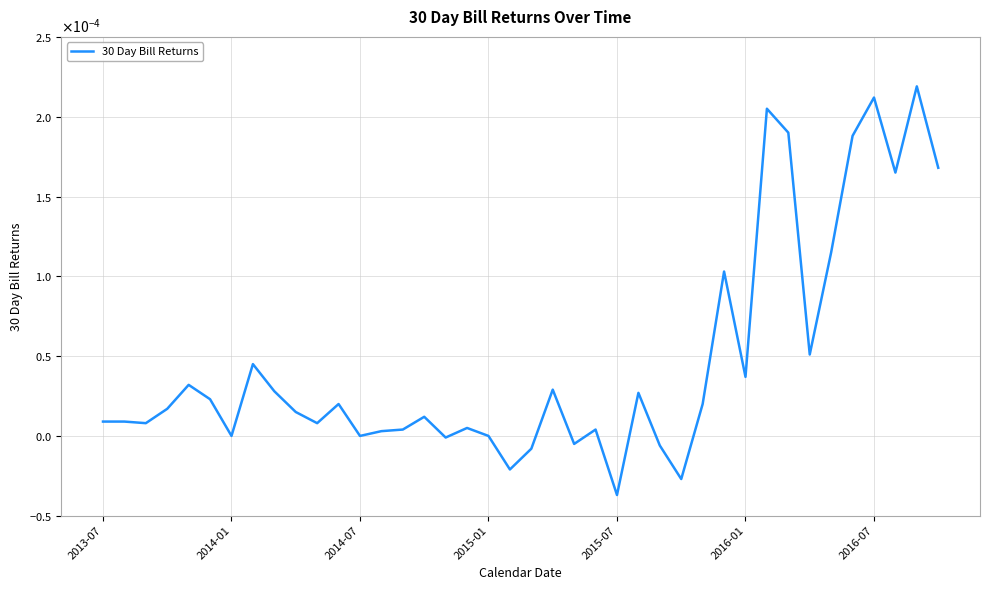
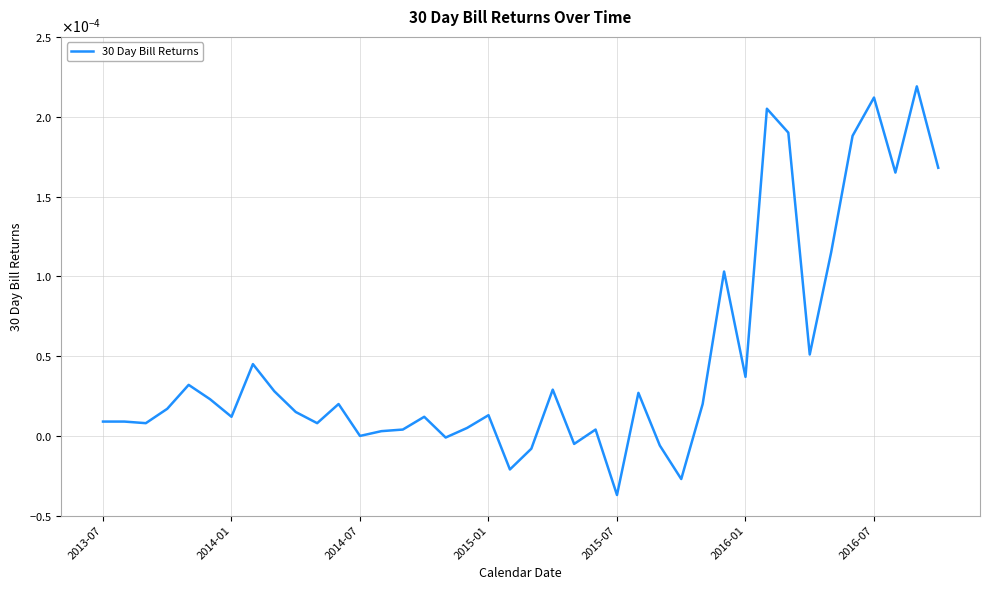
2014-01: 0.00000 -> 0.00001
2015-01: 0.00000 -> 0.00001
